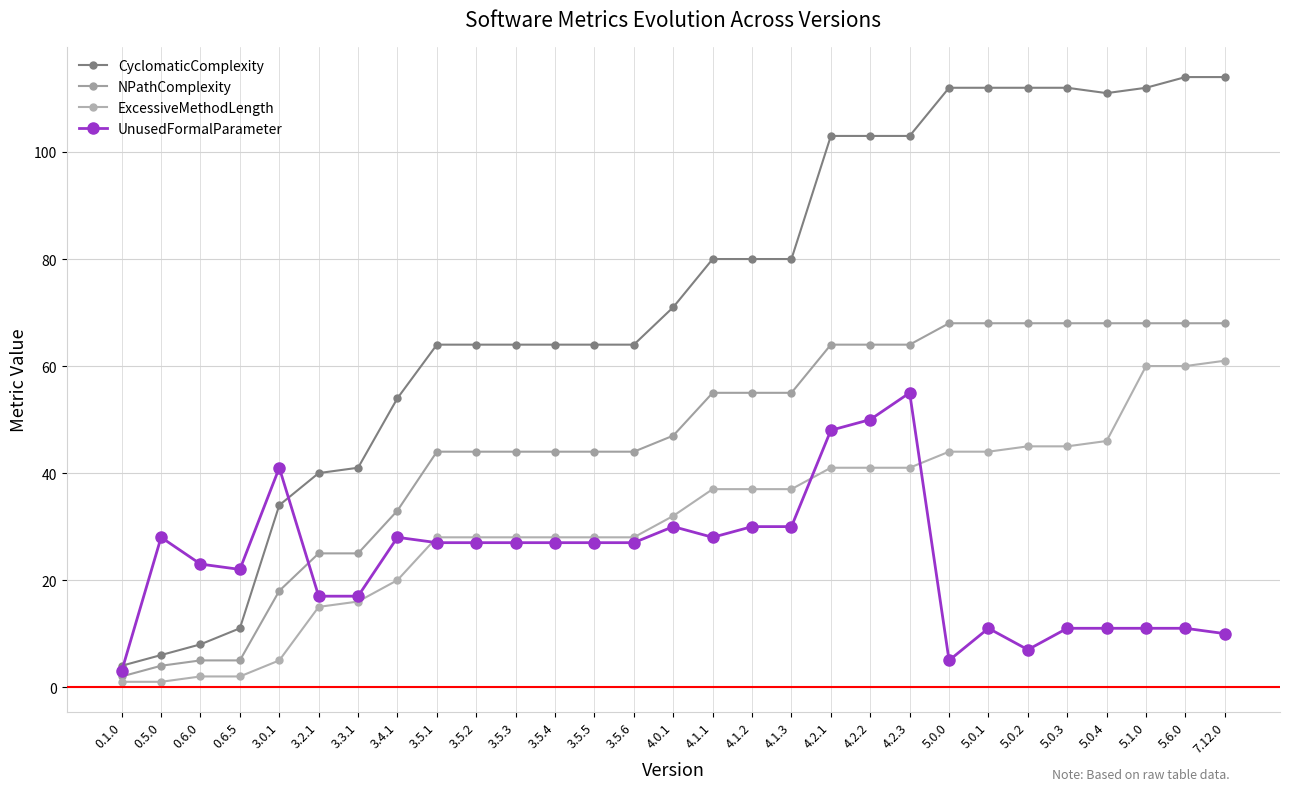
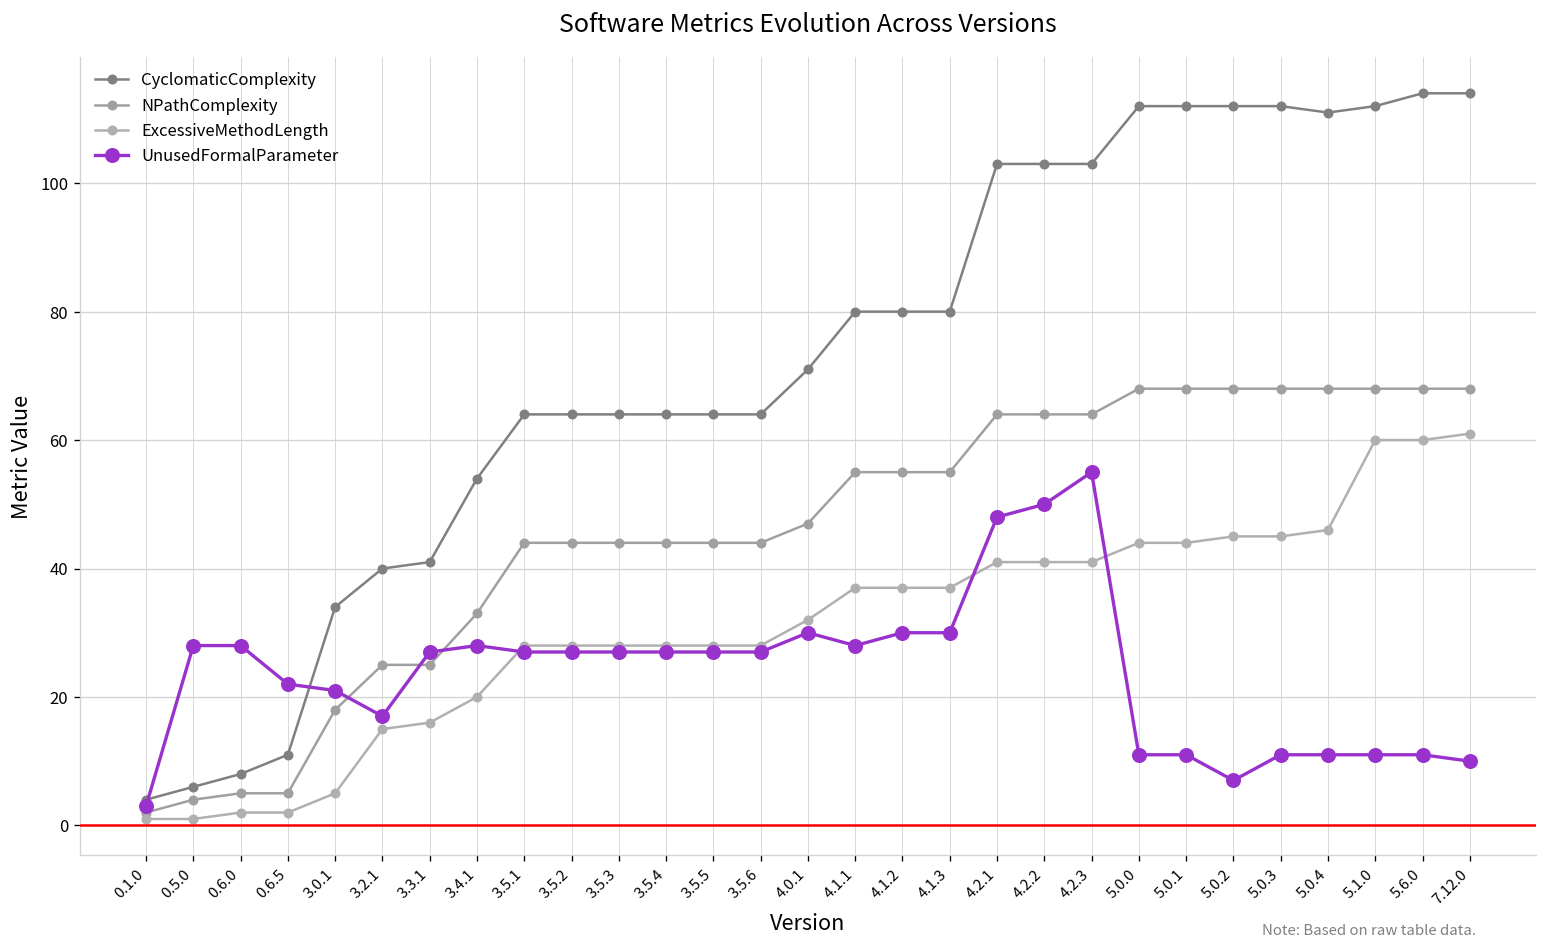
UnusedFormalParameter, 0.6.0: 23 -> 28
UnusedFormalParameter, 3.0.1: 41 -> 21
UnusedFormalParameter, 3.3.1: 17 -> 27
UnusedFormalParameter, 5.0.0: 5 -> 11
